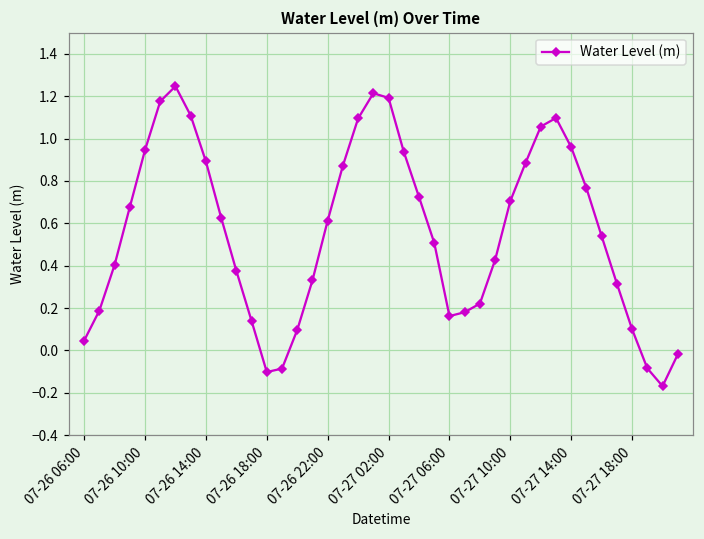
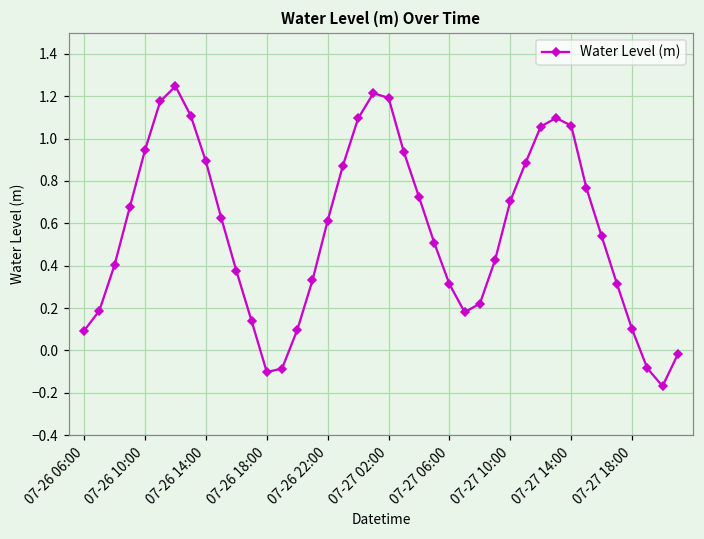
07-26 06:00: 0.05 -> 0.09
07-27 06:00: 0.16 -> 0.31
07-27 14:00: 0.96 -> 1.06
